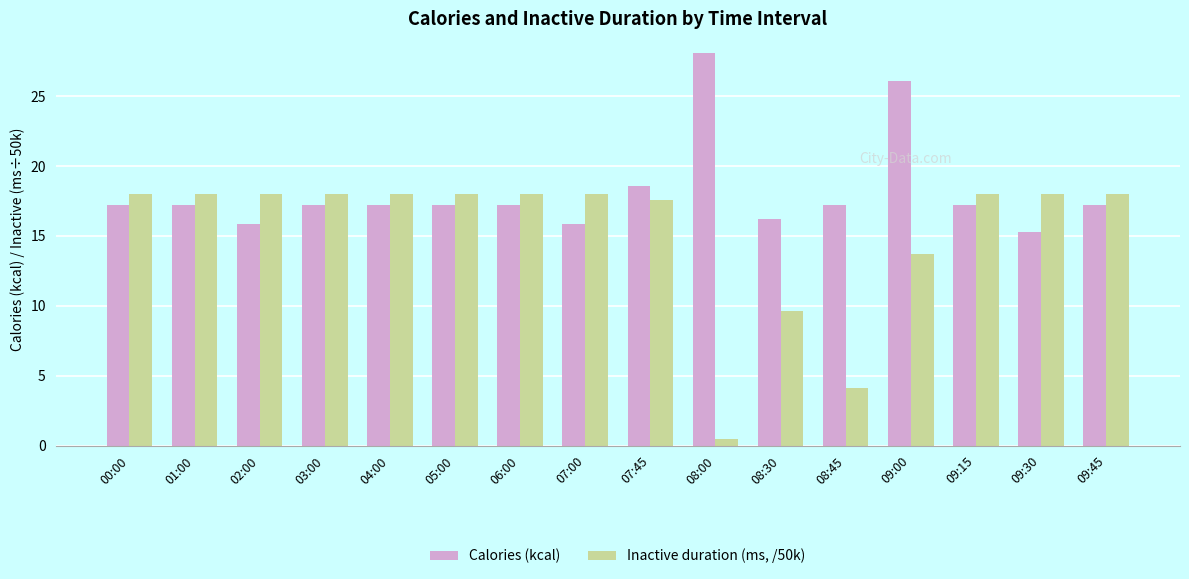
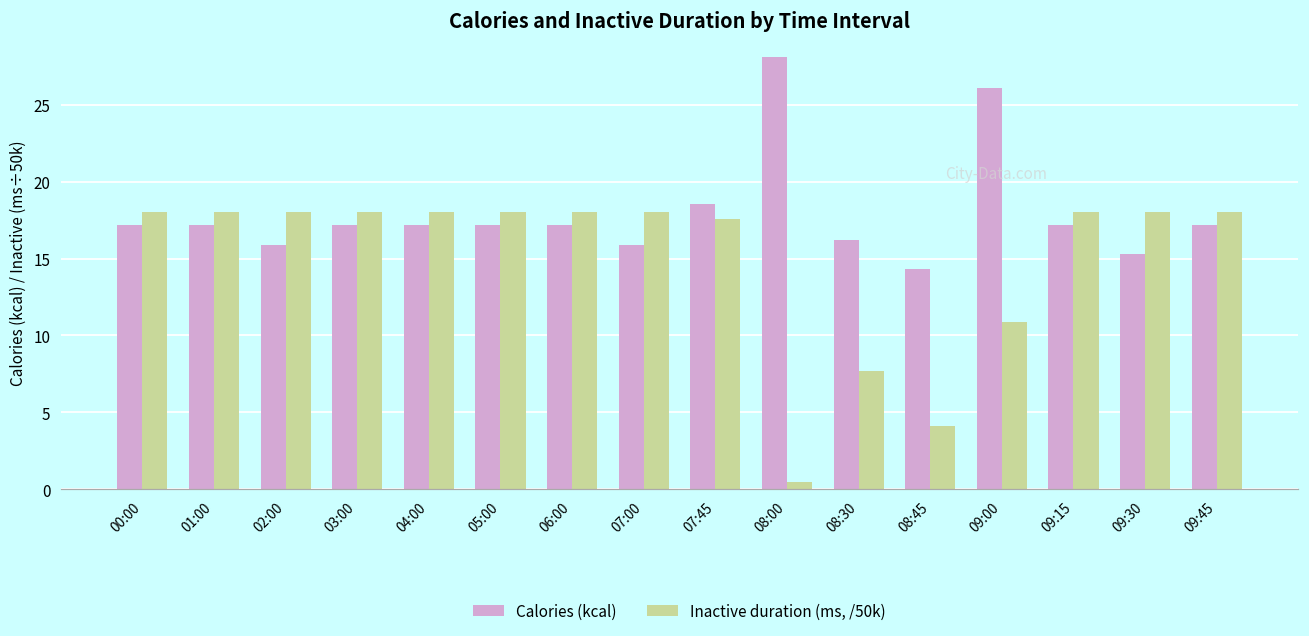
Inactive duration (ms, /50k), 08:30: 9.6 -> 7.7
Calories (kcal), 08:45: 17.2 -> 14.4
Inactive duration (ms, /50k), 09:00: 13.7 -> 10.9
